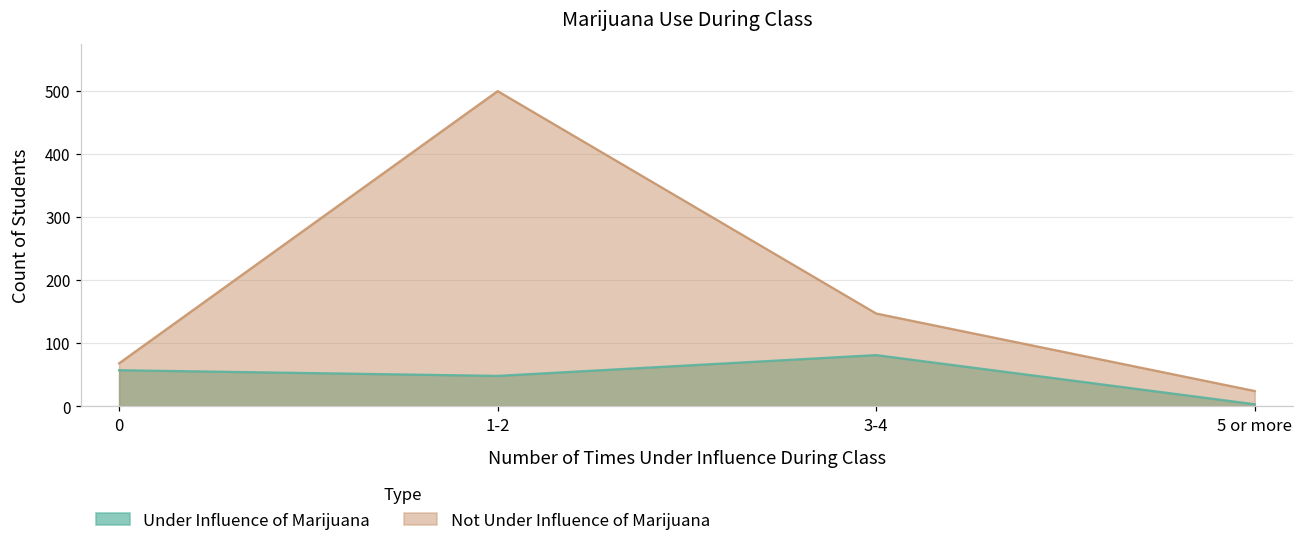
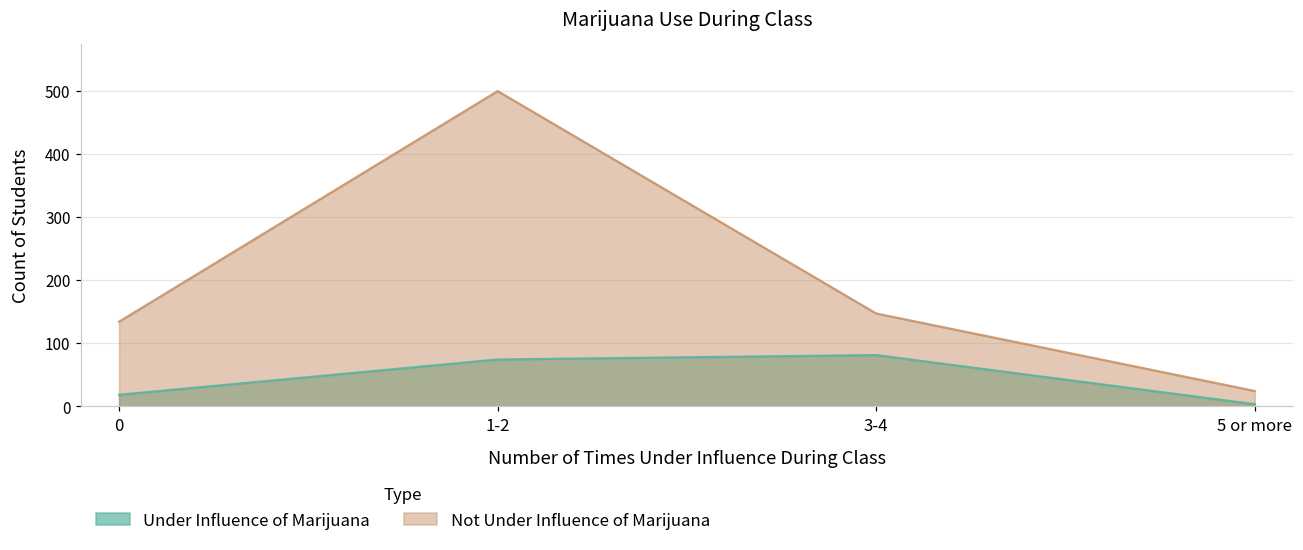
Under Influence of Marijuana, 0: 60 -> 20
Not Under Influence of Marijuana, 0: 70 -> 130
Under Influence of Marijuana, 1-2: 50 -> 70
